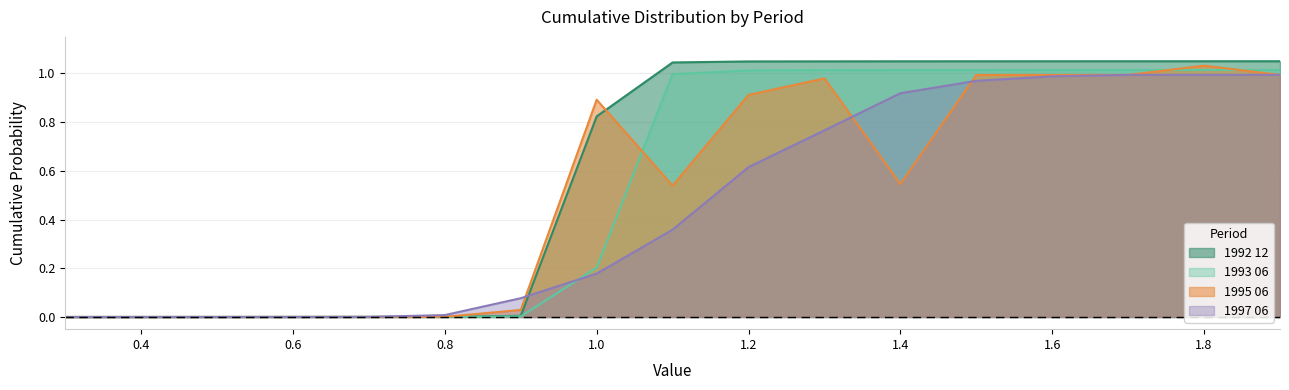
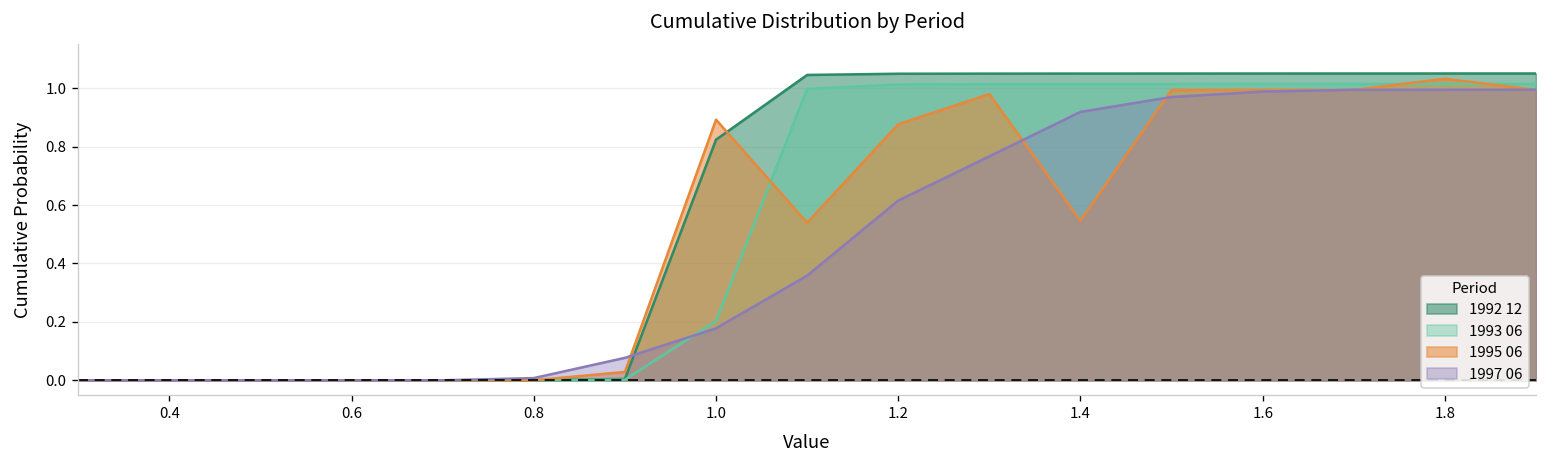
1995 06, 1.2: 0.91 -> 0.88
